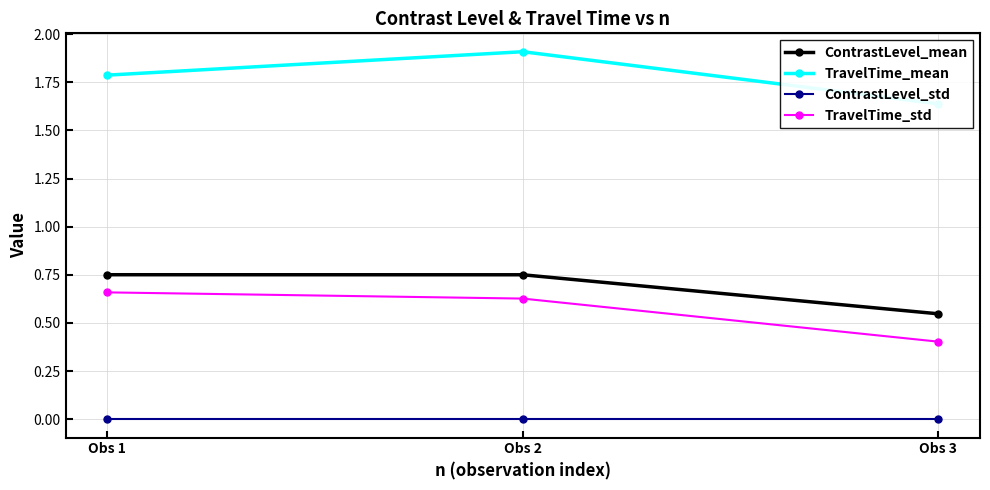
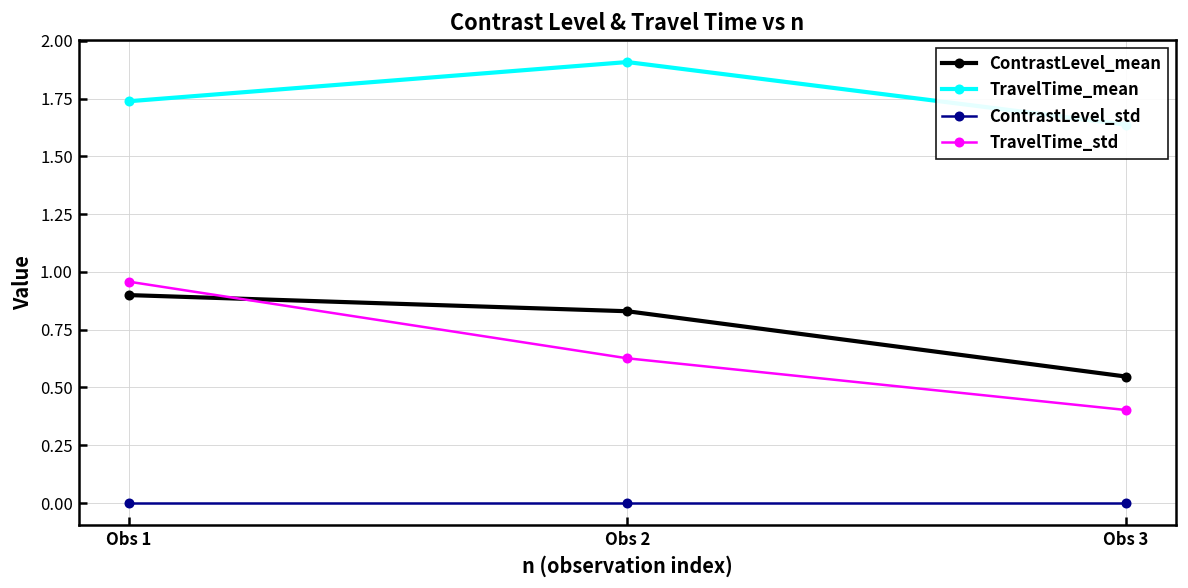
ContrastLevel_mean, Obs 1: 0.75 -> 0.90
TravelTime_mean, Obs 1: 1.79 -> 1.74
TravelTime_std, Obs 1: 0.66 -> 0.96
ContrastLevel_mean, Obs 2: 0.75 -> 0.83
